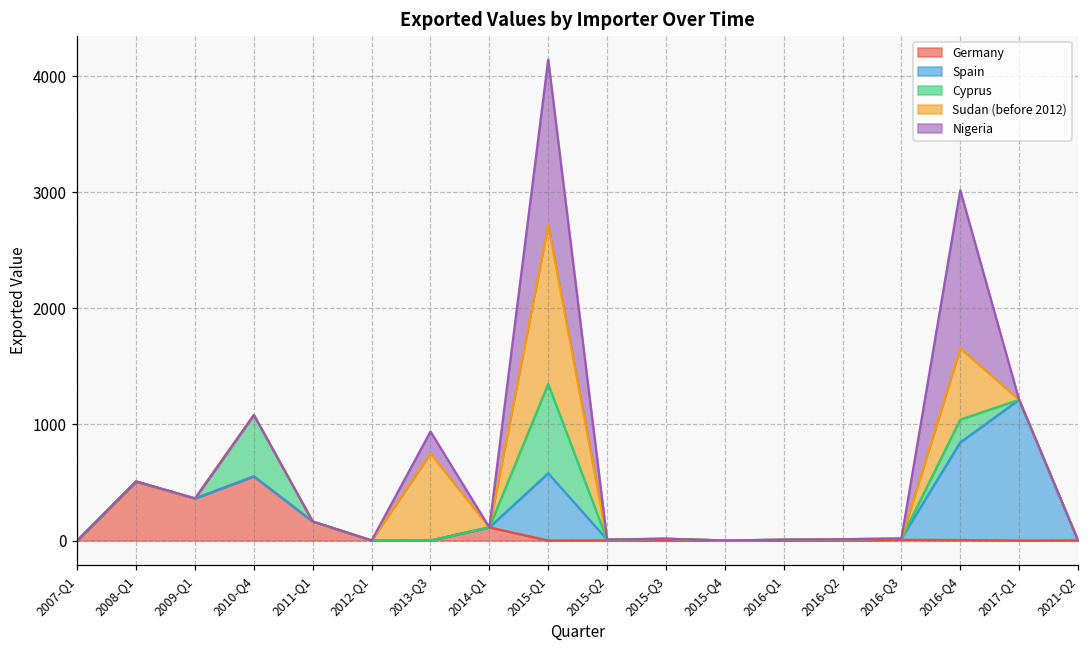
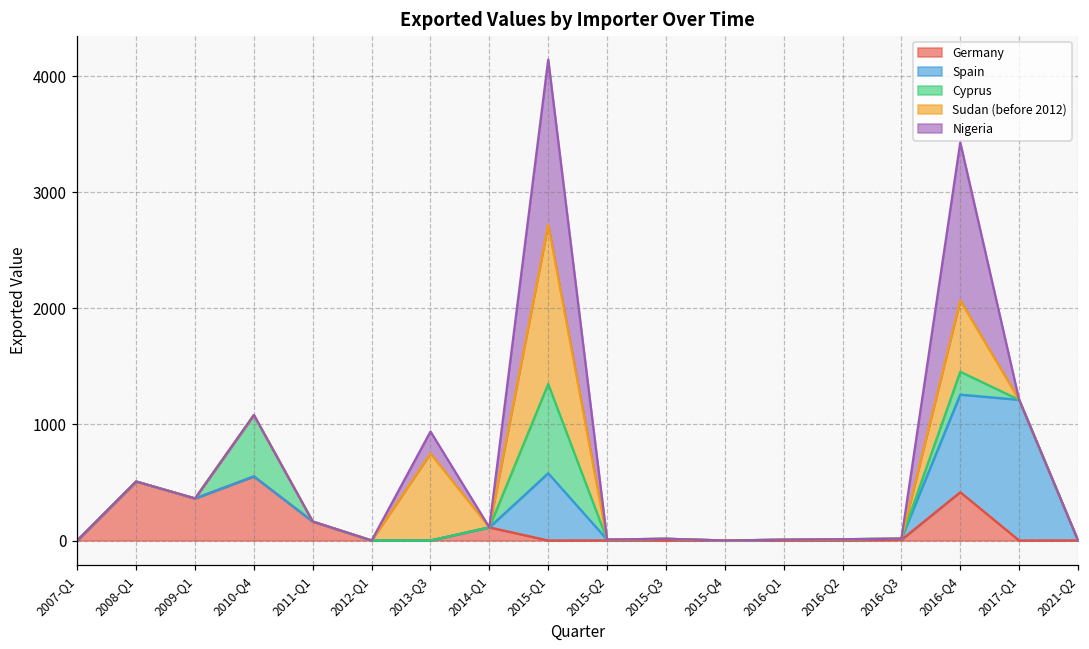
Germany, 2016-Q4: 0 -> 420
